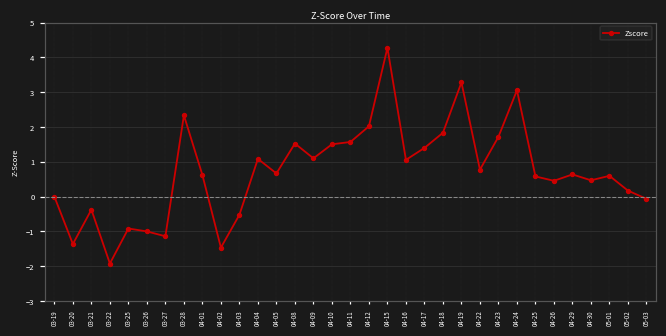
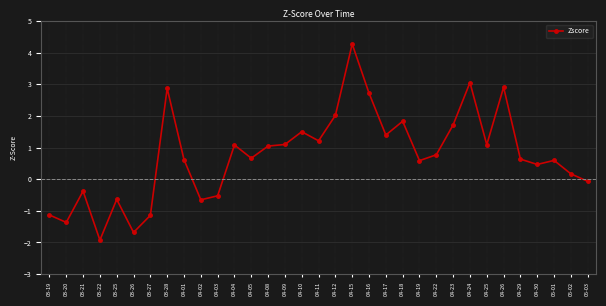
03-19: 0.0 -> -1.1
03-25: -0.9 -> -0.6
03-26: -1.0 -> -1.7
03-28: 2.3 -> 2.9
04-02: -1.5 -> -0.7
04-08: 1.5 -> 1.0
04-11: 1.6 -> 1.2
04-16: 1.1 -> 2.7
04-19: 3.3 -> 0.6
04-25: 0.6 -> 1.1
04-26: 0.5 -> 2.9
